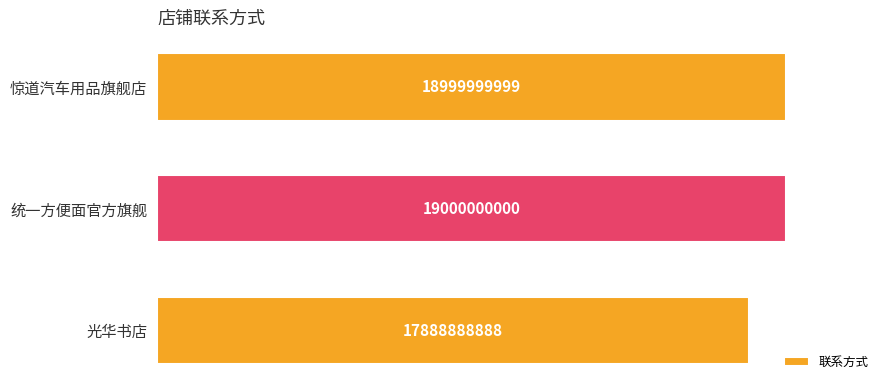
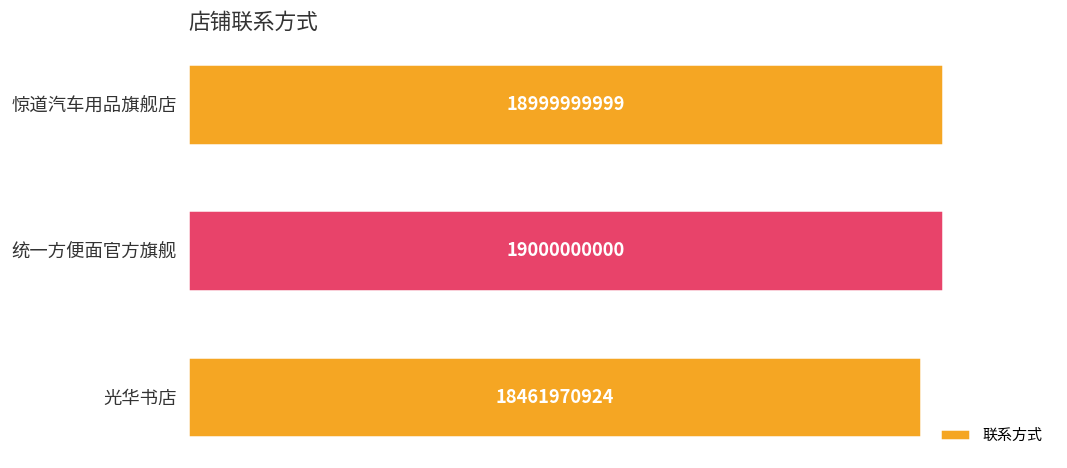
光华书店: 17888888888 -> 18461970924
